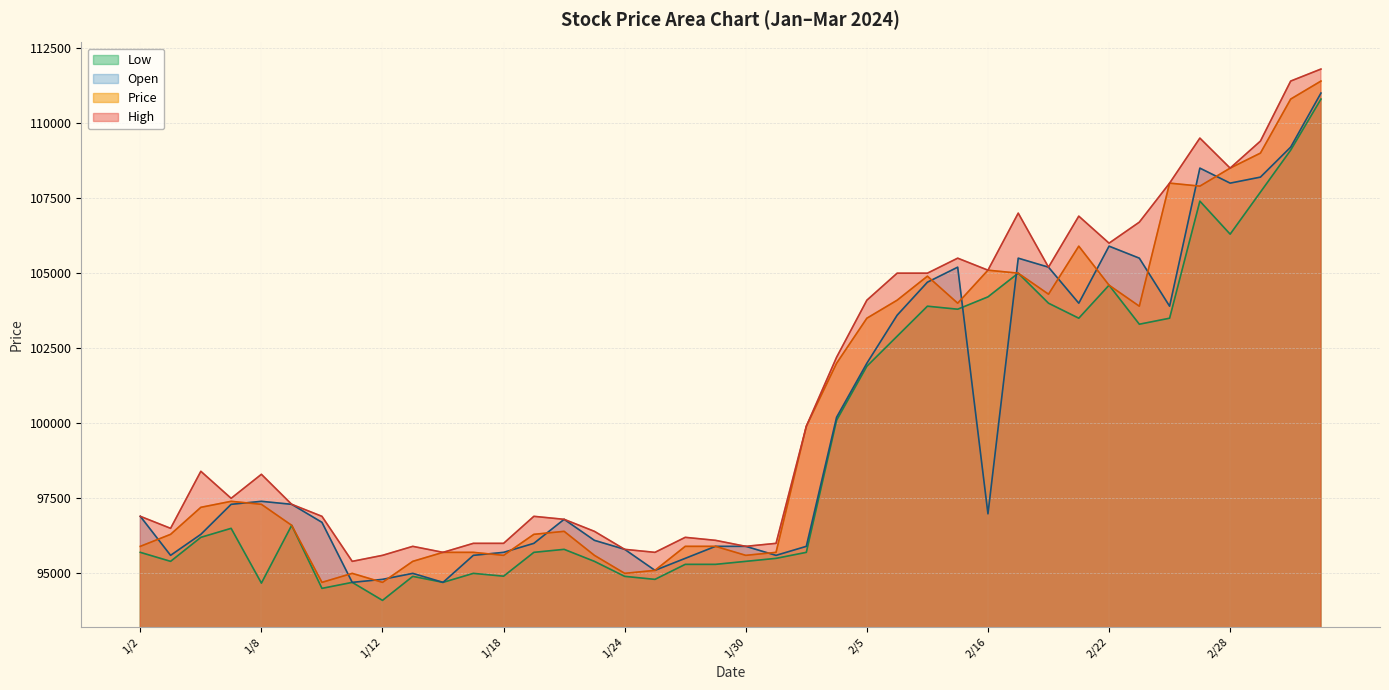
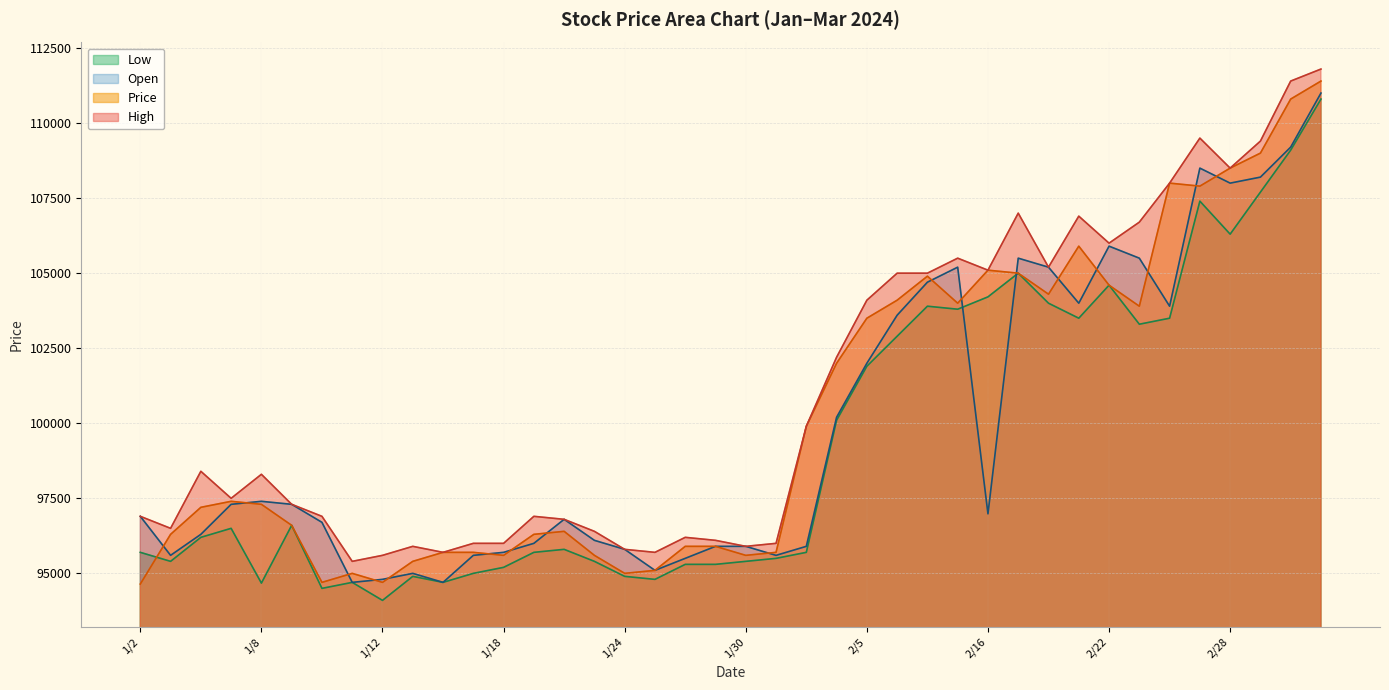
Price, 1/2: 95900 -> 94600
Low, 1/18: 94900 -> 95200
